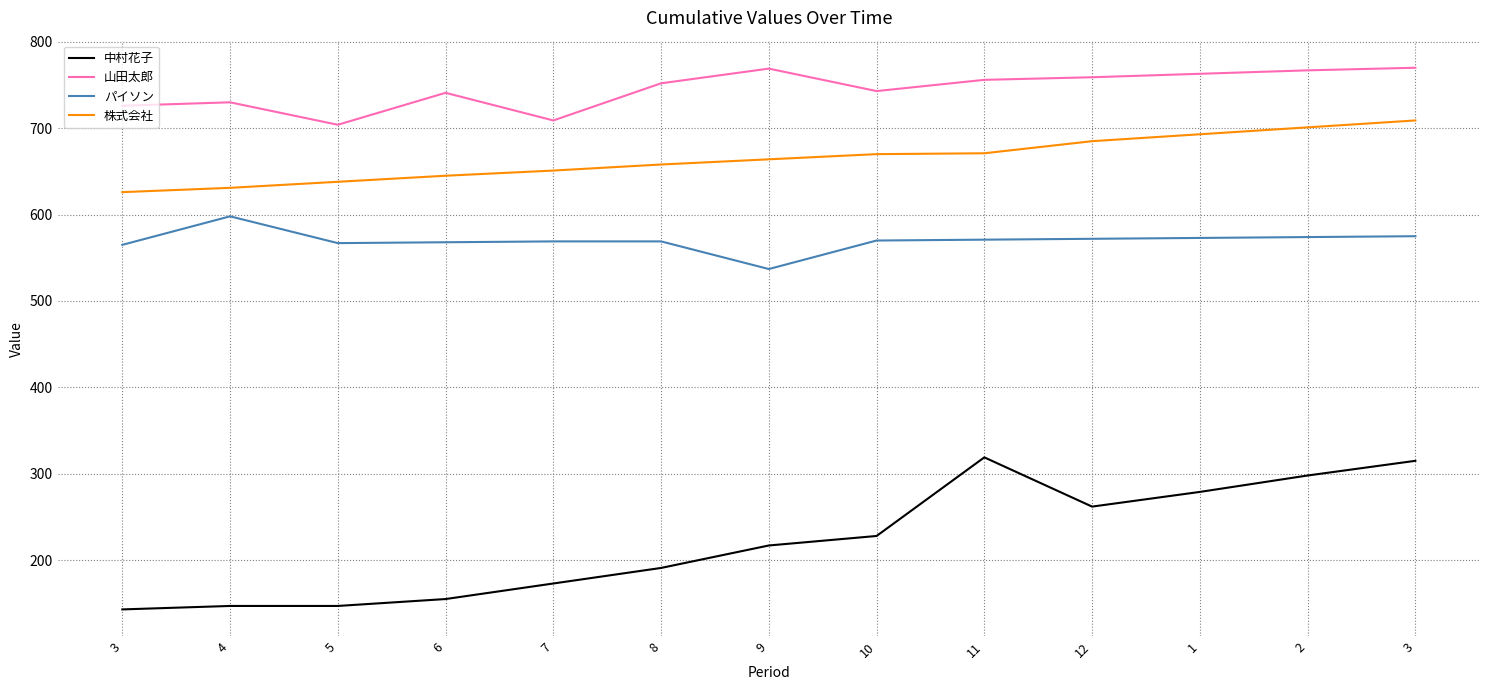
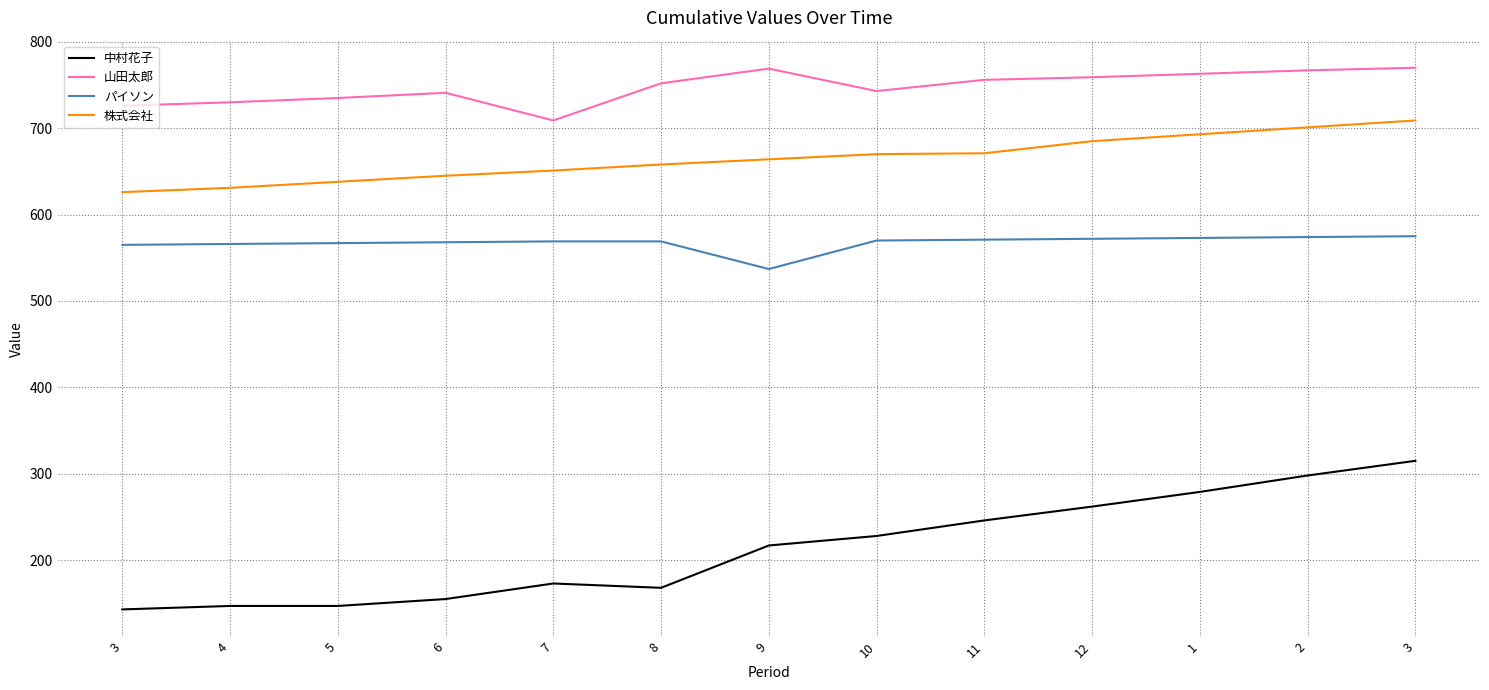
パイソン, 4: 600 -> 570
山田太郎, 5: 700 -> 740
中村花子, 8: 190 -> 170
中村花子, 11: 320 -> 250
